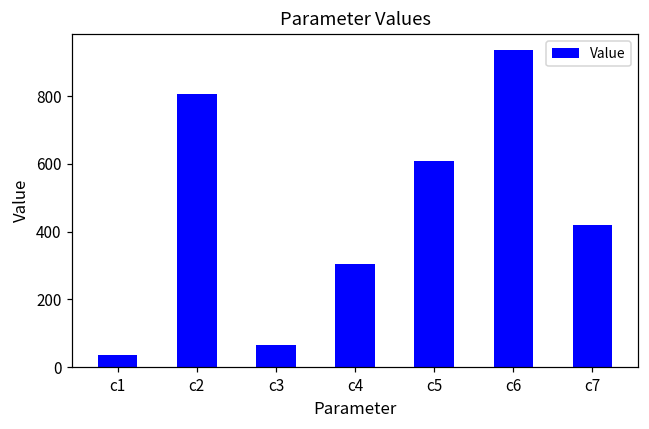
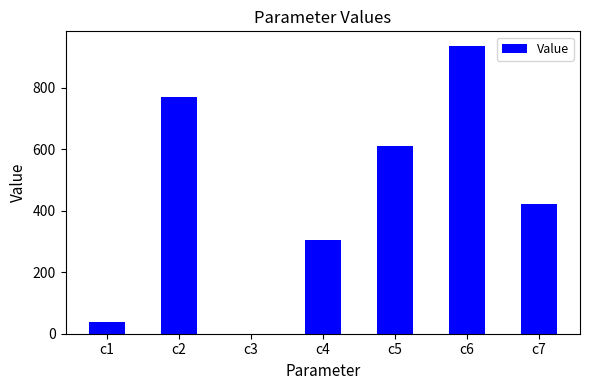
c2: 810 -> 770
c3: 70 -> 0
